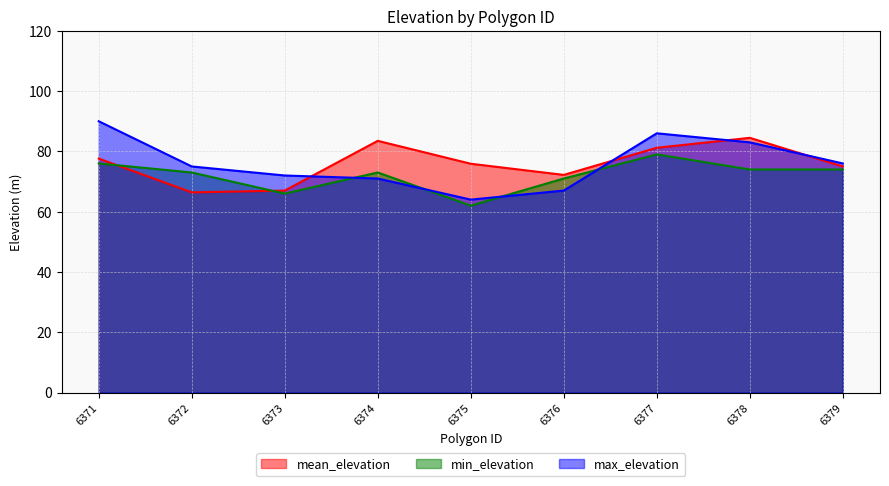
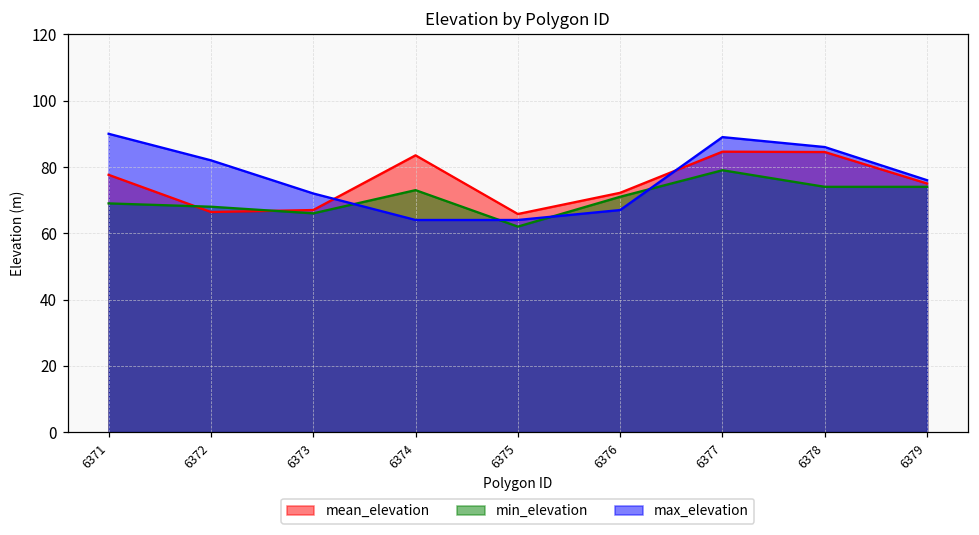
min_elevation, 6371: 76 -> 69
min_elevation, 6372: 73 -> 68
max_elevation, 6372: 75 -> 82
max_elevation, 6374: 71 -> 64
mean_elevation, 6375: 76 -> 66
mean_elevation, 6377: 81 -> 85
max_elevation, 6377: 86 -> 89
max_elevation, 6378: 83 -> 86
